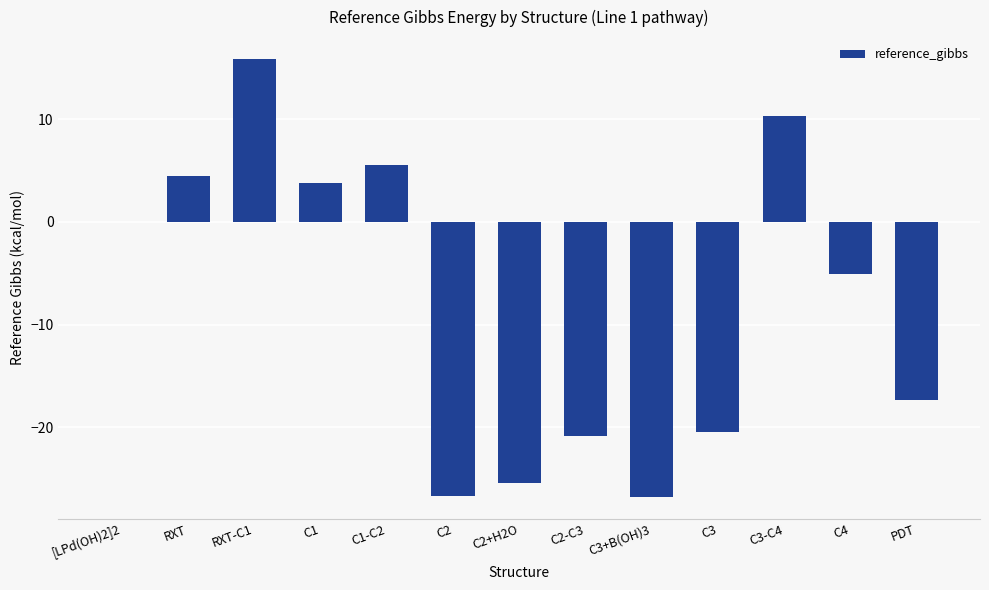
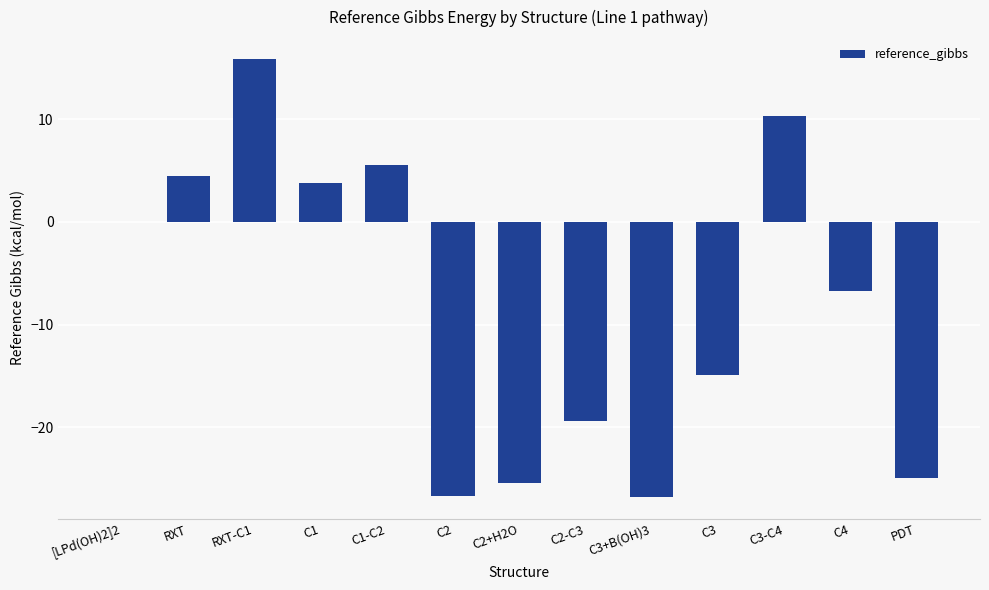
C2-C3: -20.8 -> -19.4
C3: -20.5 -> -14.9
C4: -5.1 -> -6.7
PDT: -17.3 -> -25.0
